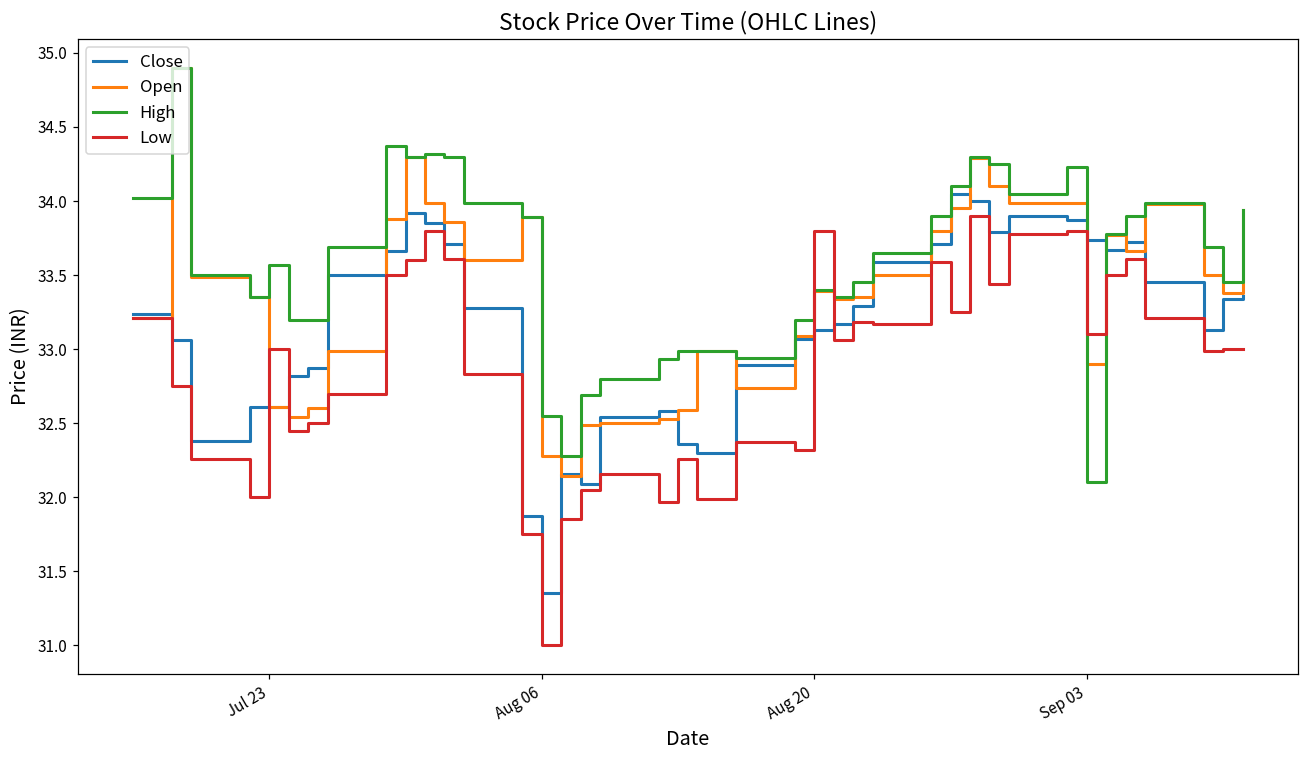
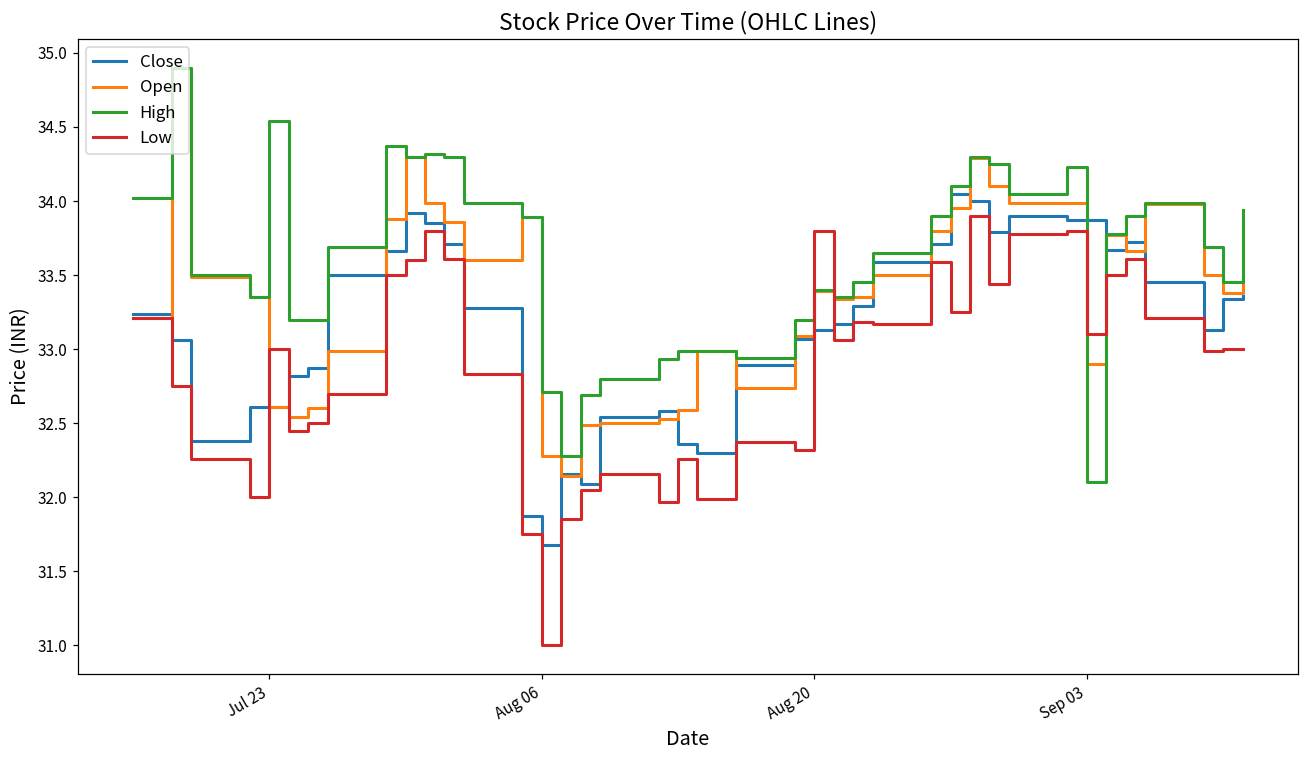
High, Jul 23: 33.57 -> 34.54
Close, Aug 06: 31.35 -> 31.68
High, Aug 06: 32.55 -> 32.71
Close, Sep 03: 33.74 -> 33.87
